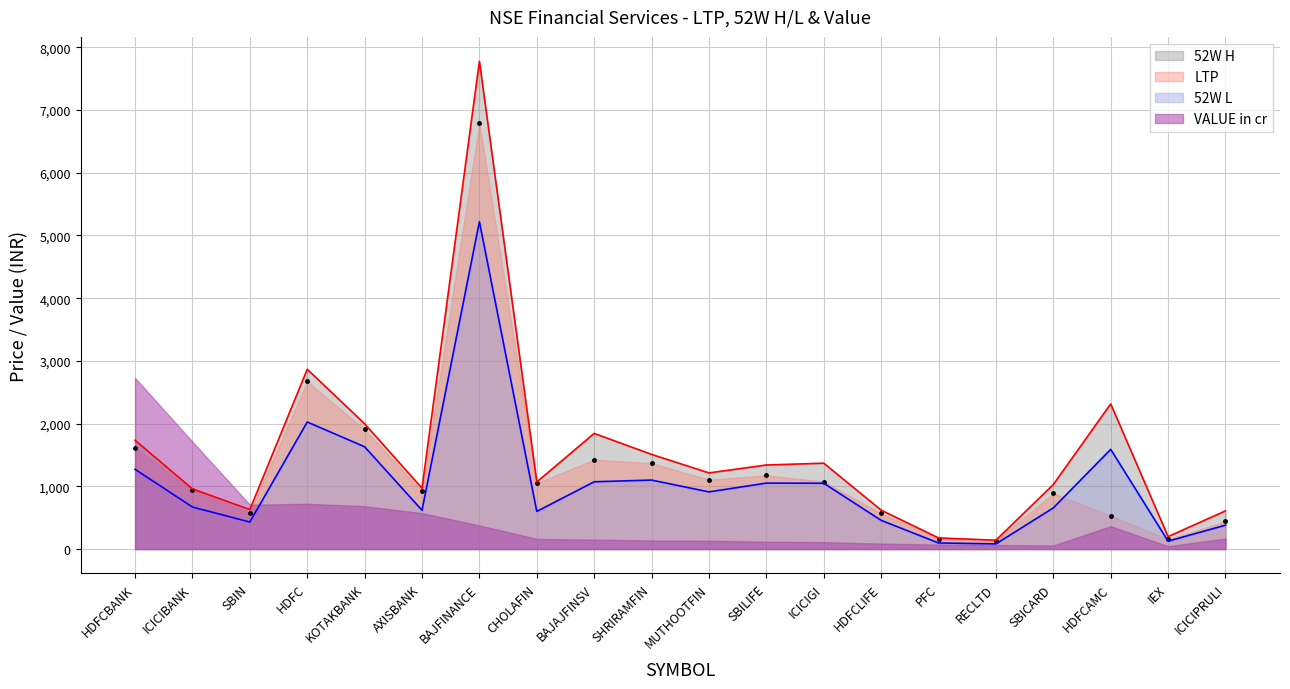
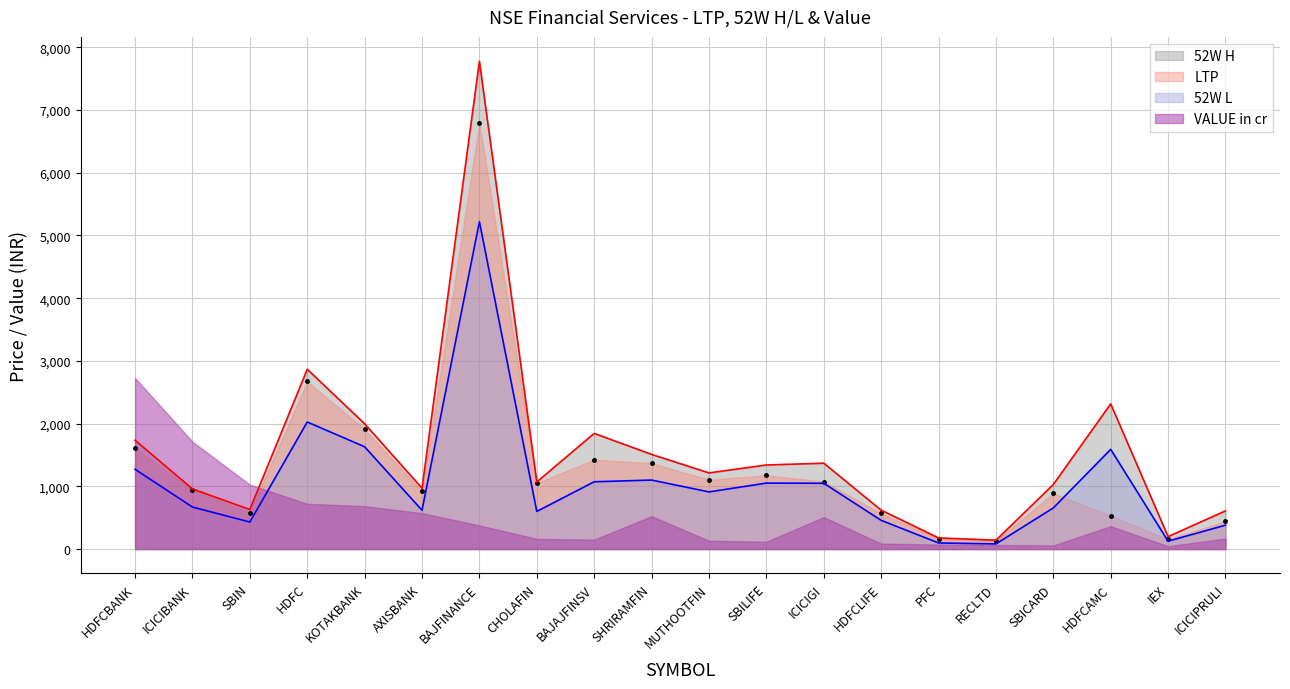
VALUE in cr, SBIN: 700 -> 1,000
VALUE in cr, SHRIRAMFIN: 100 -> 500
VALUE in cr, ICICIGI: 100 -> 500
